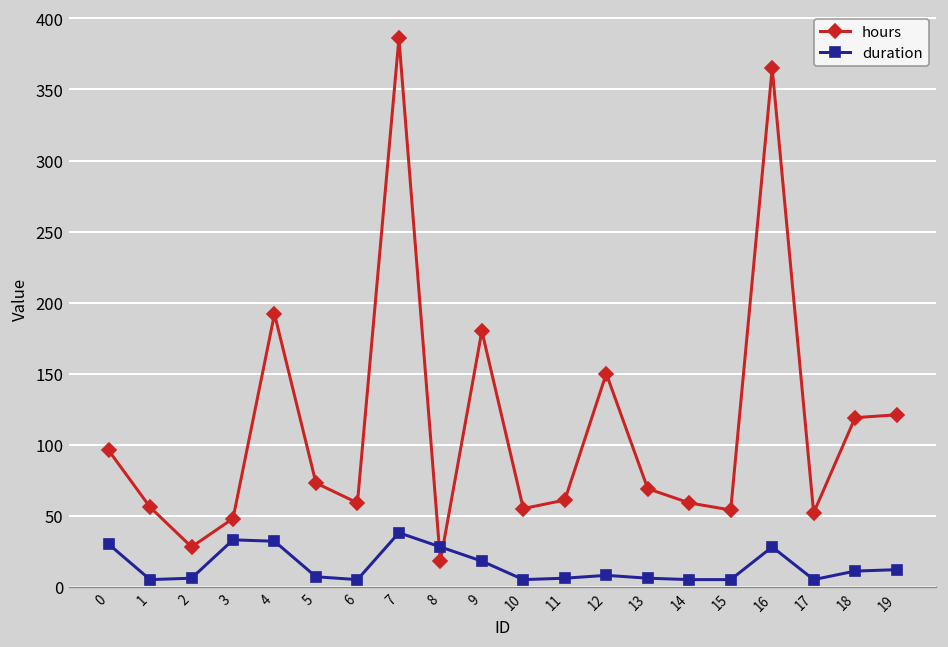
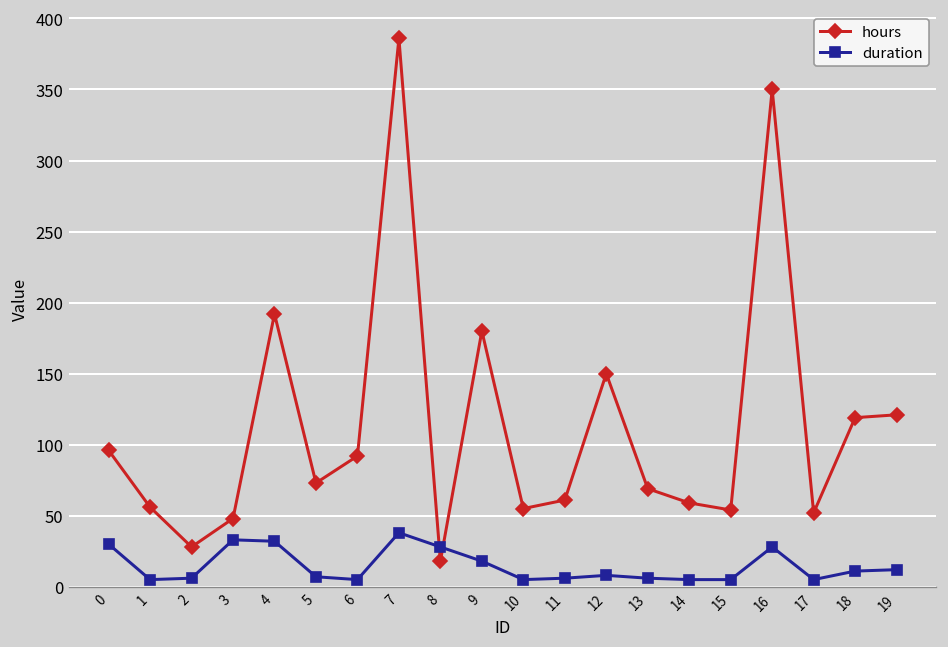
hours, 6: 59 -> 92
hours, 16: 365 -> 350
